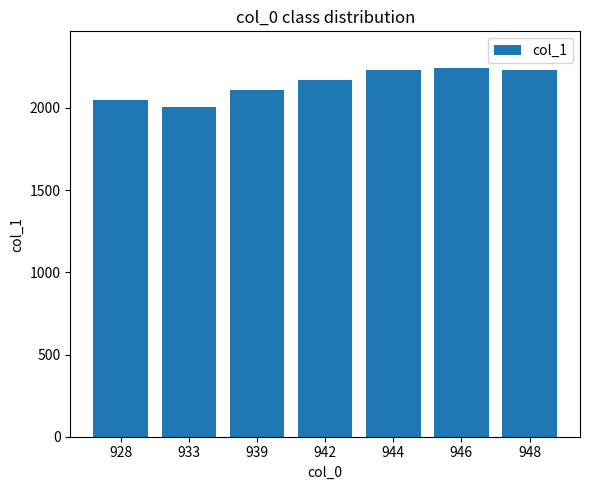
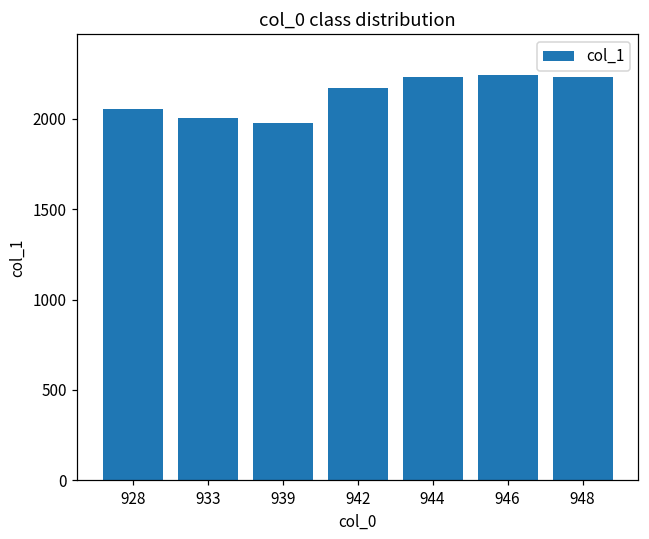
939: 2110 -> 1970
